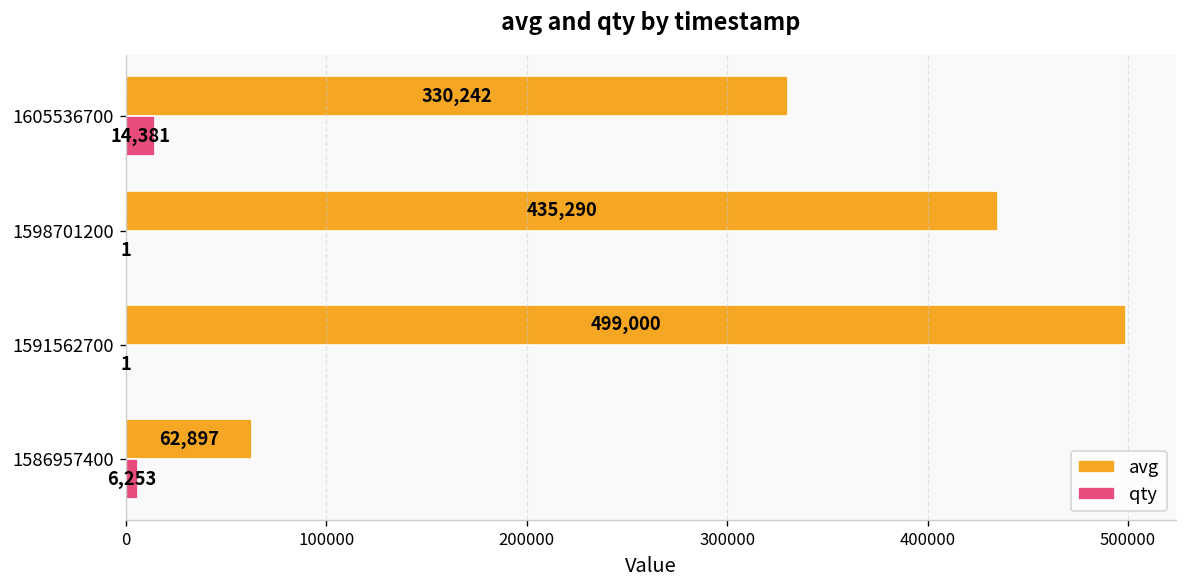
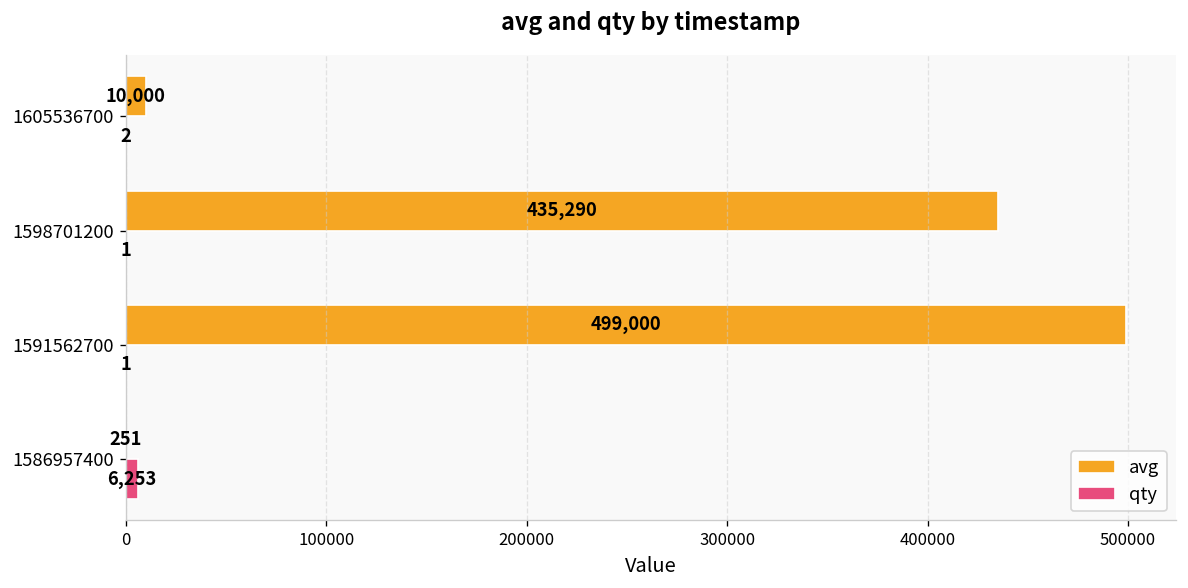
avg, 1605536700: 330,242 -> 10,000
qty, 1605536700: 14,381 -> 2
avg, 1586957400: 62,897 -> 251
